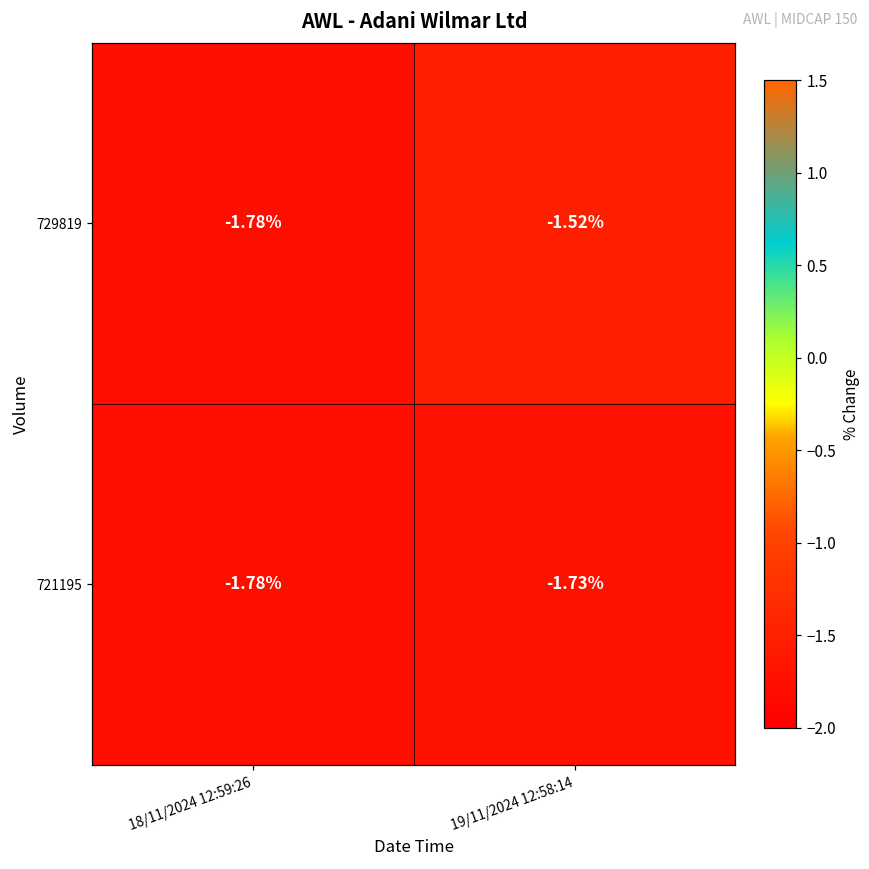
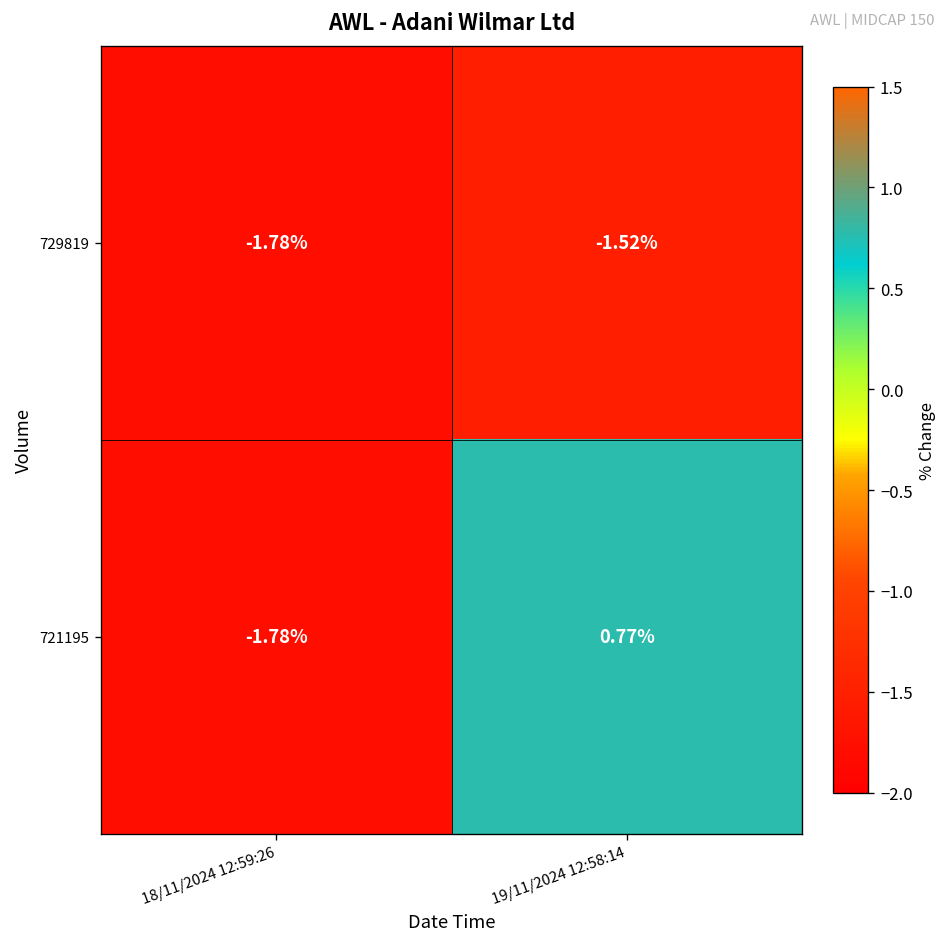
721195, 19/11/2024 12:58:14: -1.73% -> 0.77%
